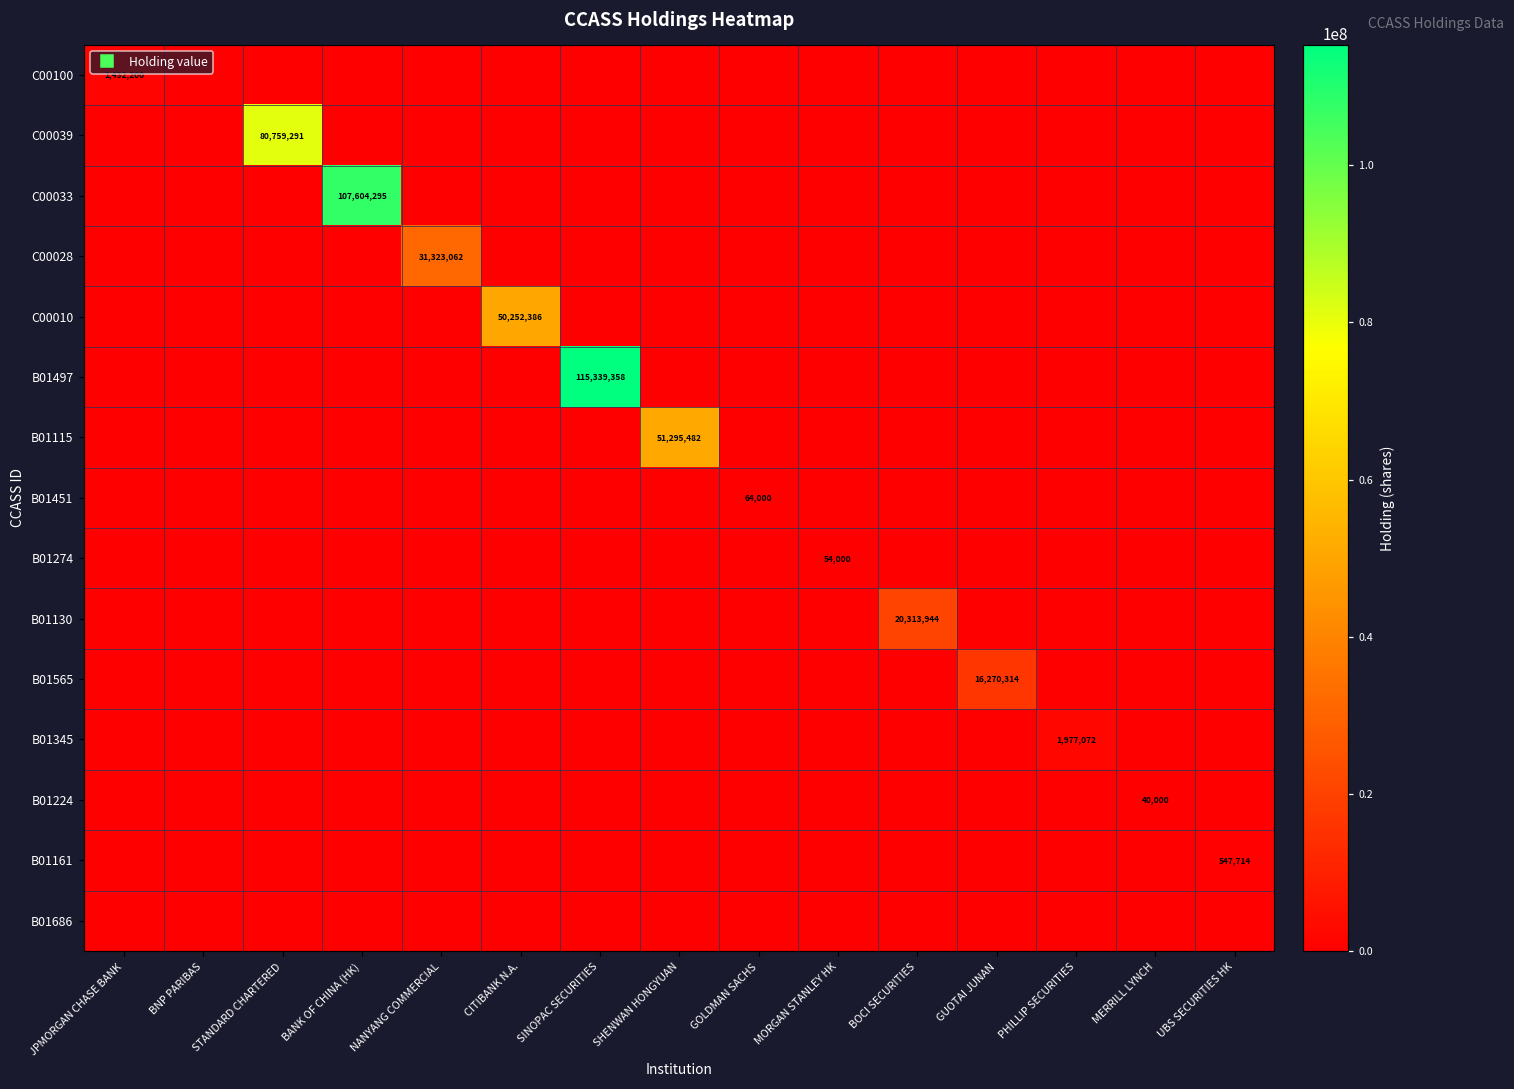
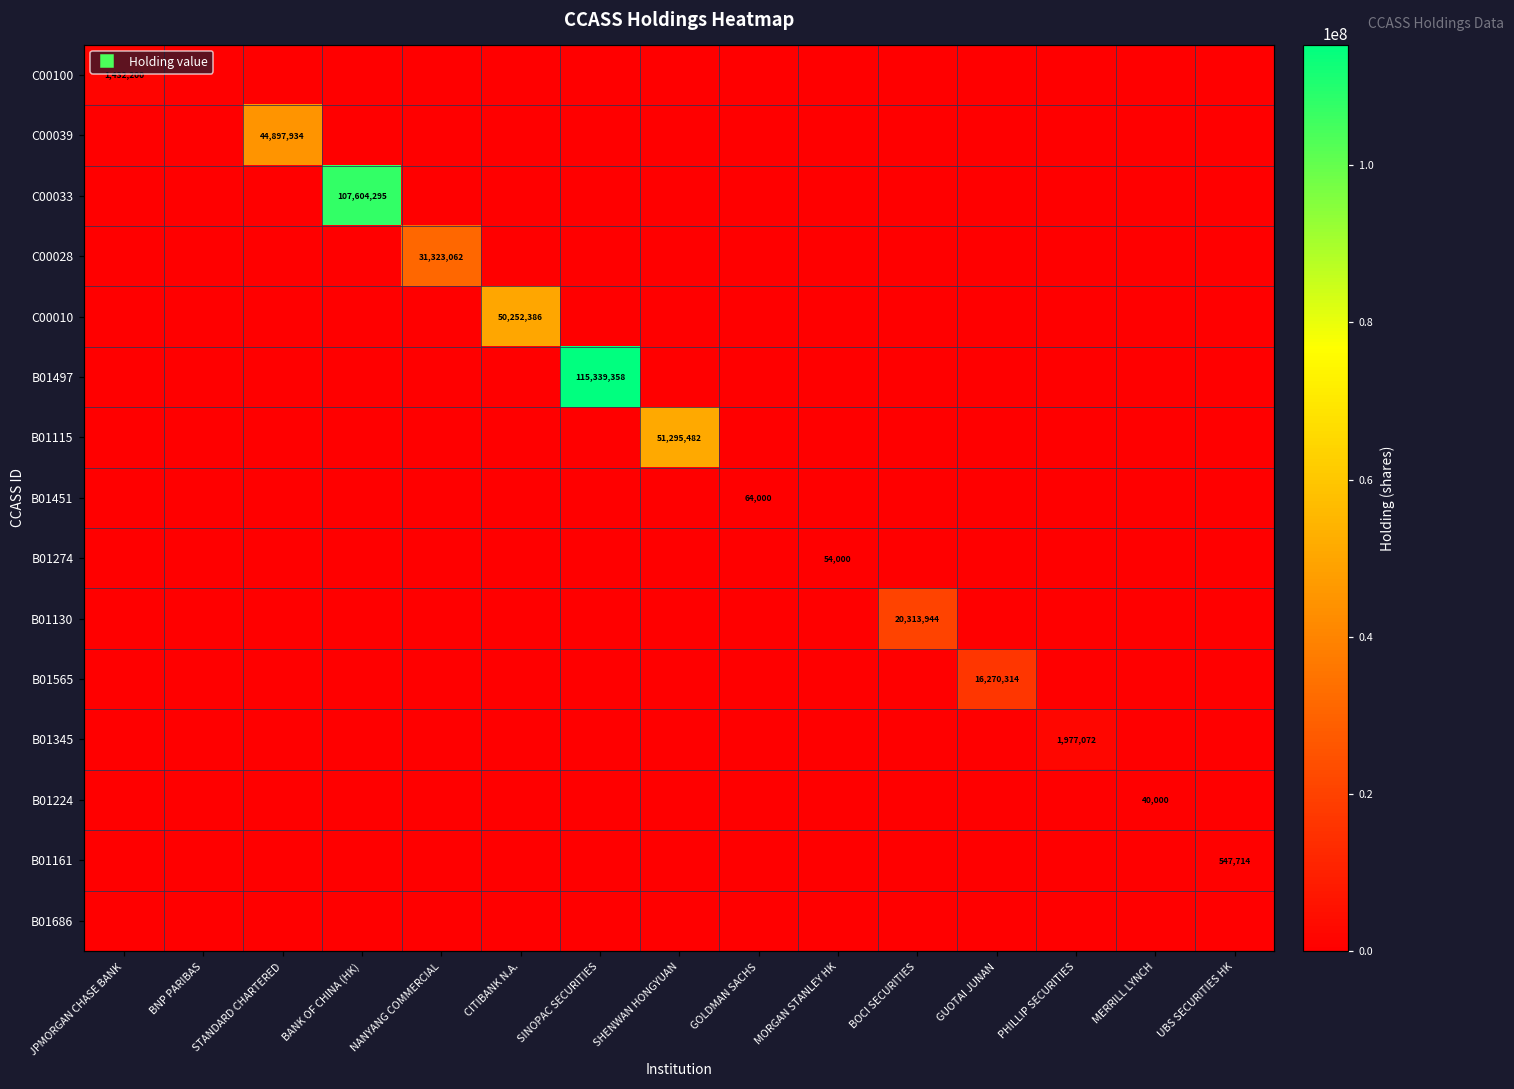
C00039, STANDARD CHARTERED: 80,759,291 -> 44,897,934
